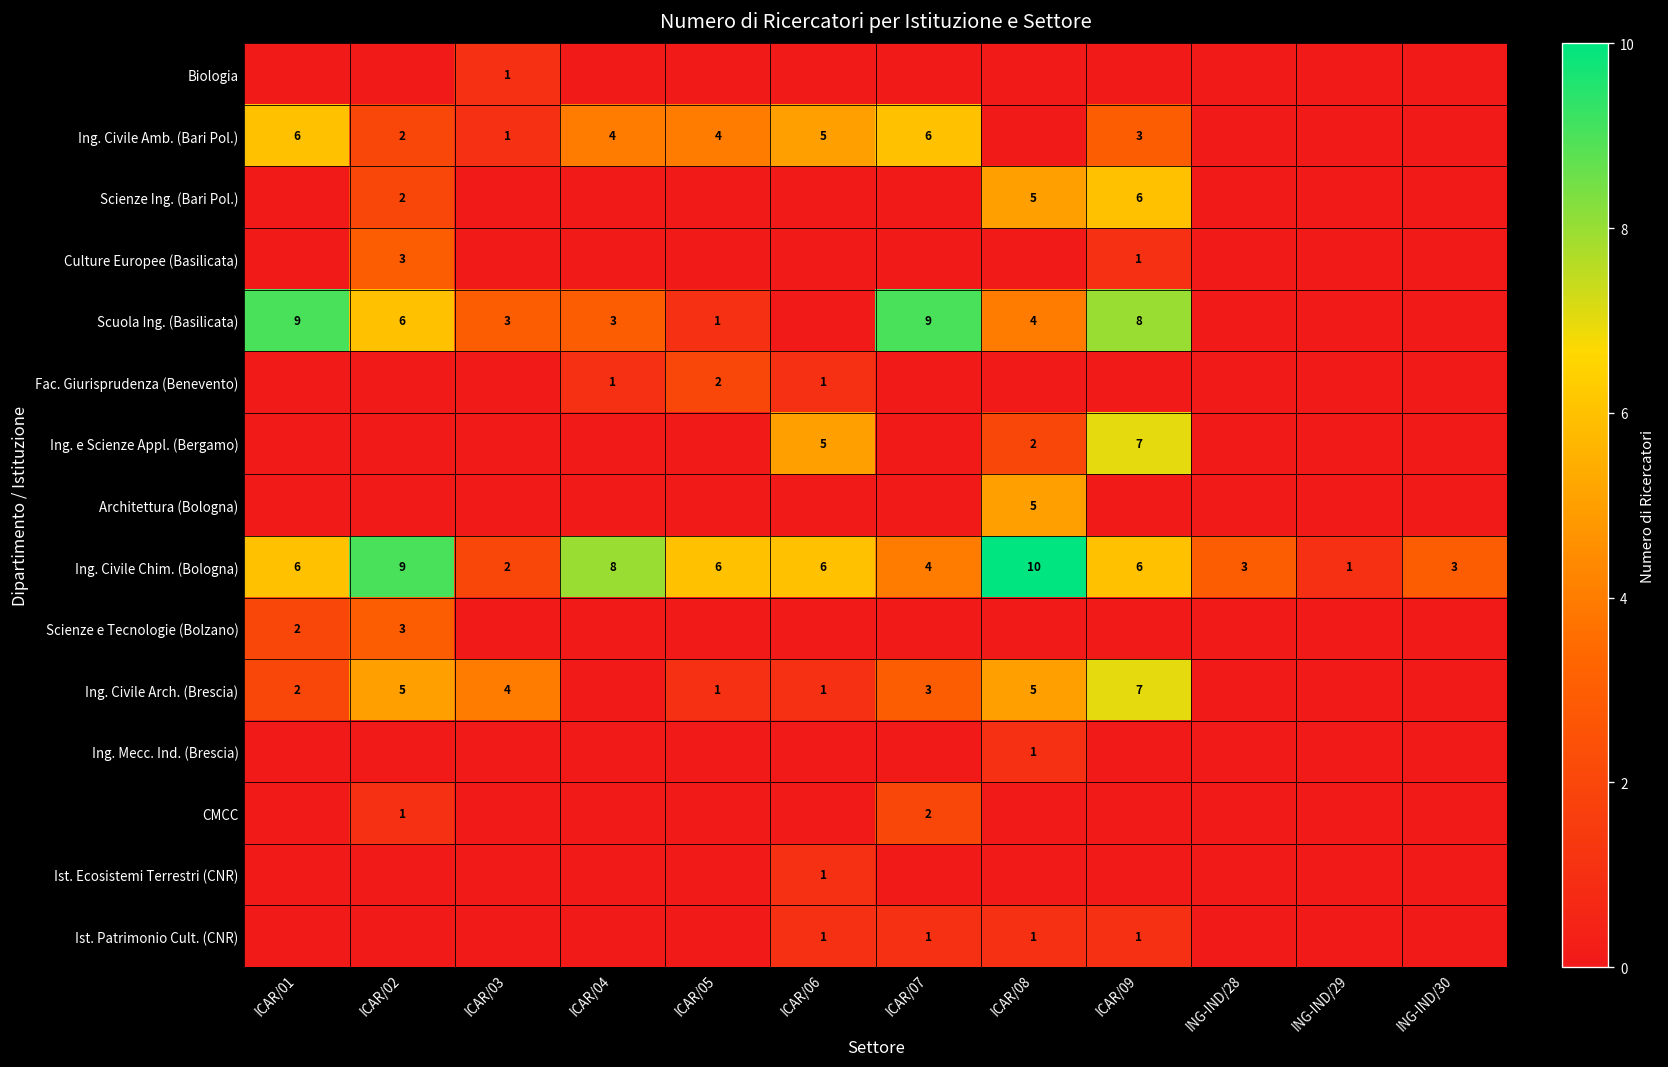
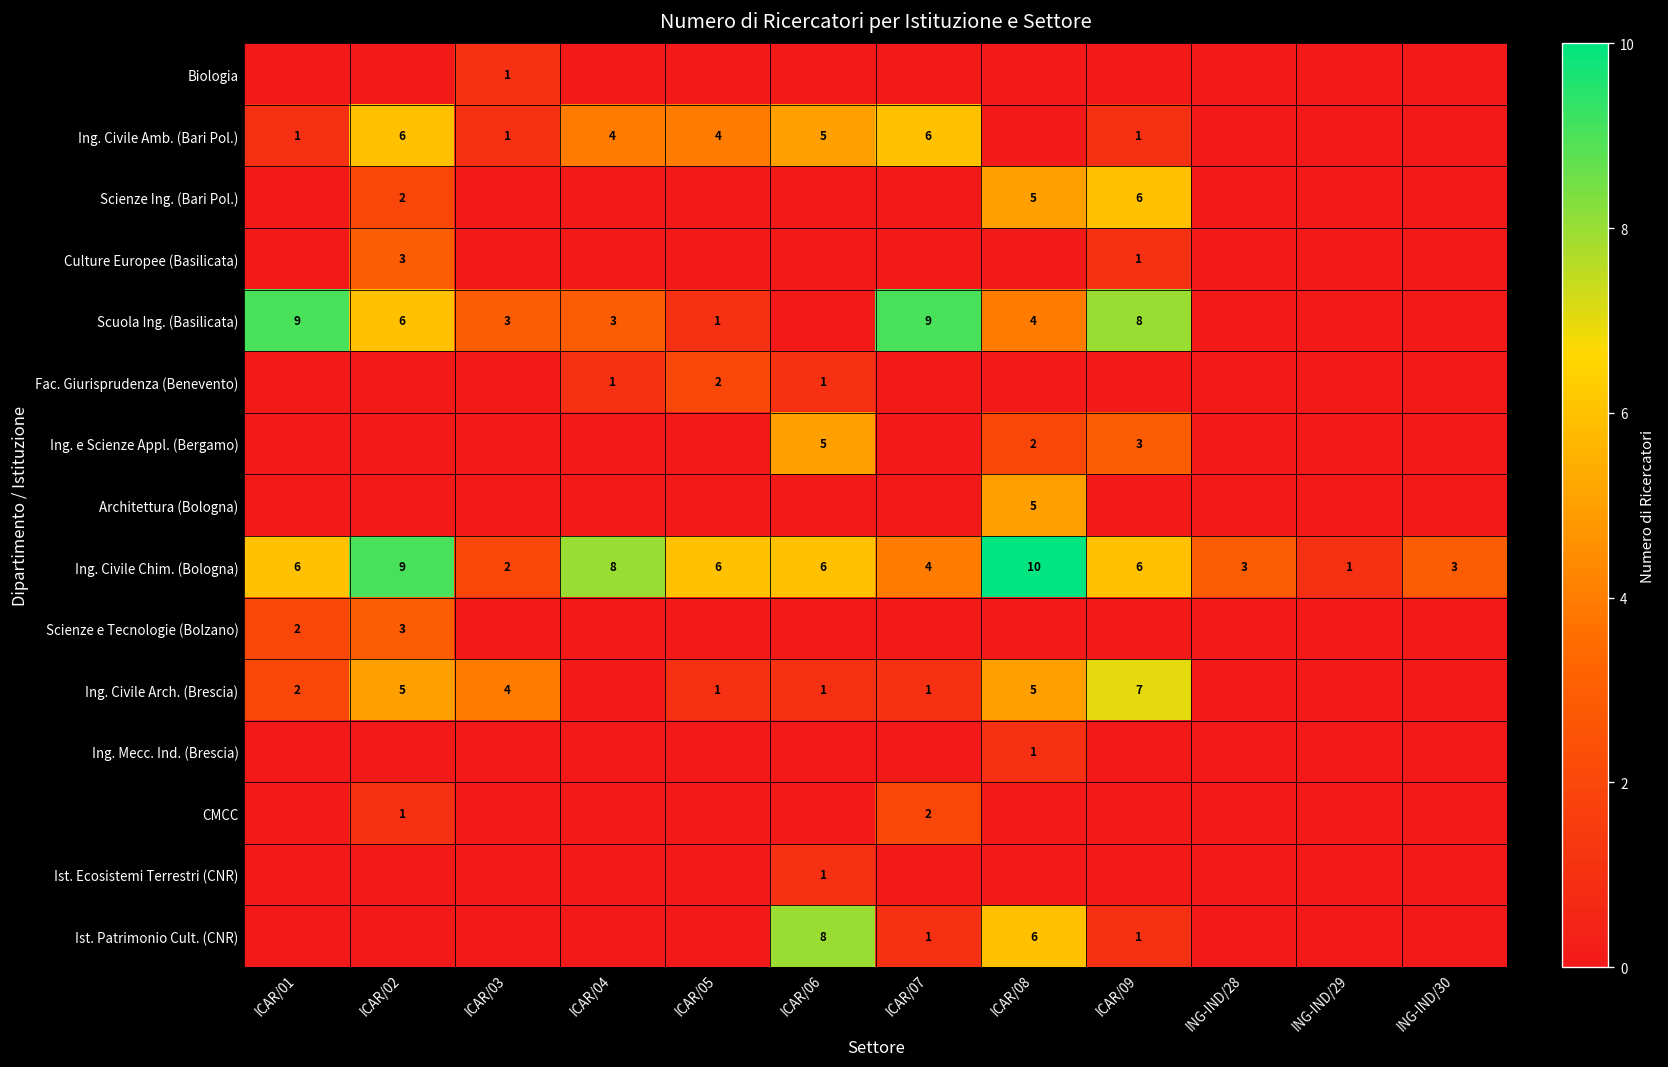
Ing. Civile Amb. (Bari Pol.), ICAR/01: 6 -> 1
Ing. Civile Amb. (Bari Pol.), ICAR/02: 2 -> 6
Ing. Civile Amb. (Bari Pol.), ICAR/09: 3 -> 1
Ing. e Scienze Appl. (Bergamo), ICAR/09: 7 -> 3
Ing. Civile Arch. (Brescia), ICAR/07: 3 -> 1
Ist. Patrimonio Cult. (CNR), ICAR/06: 1 -> 8
Ist. Patrimonio Cult. (CNR), ICAR/08: 1 -> 6
